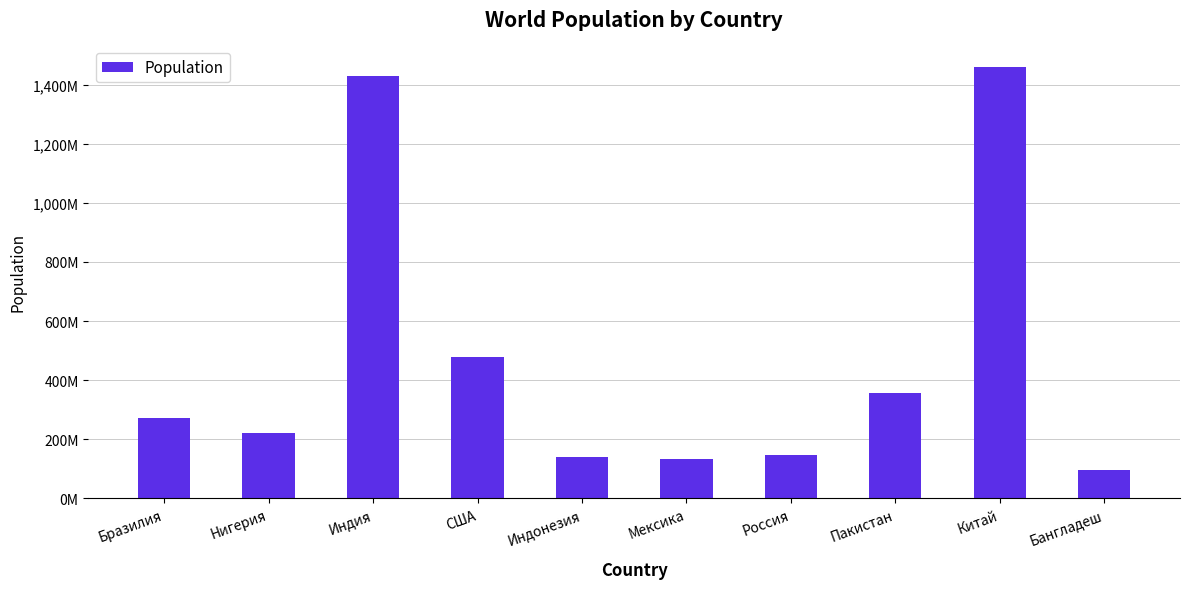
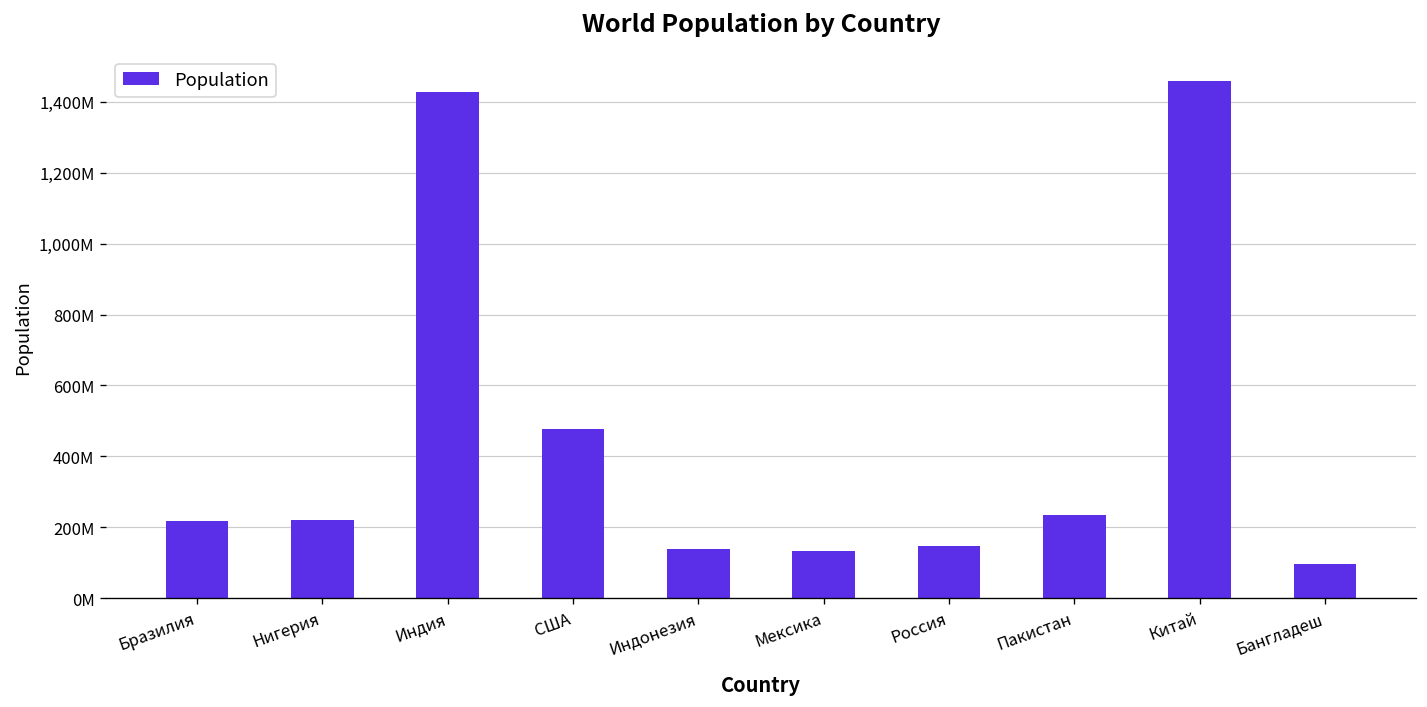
Бразилия: 270,000,000 -> 220,000,000
Пакистан: 360,000,000 -> 230,000,000
